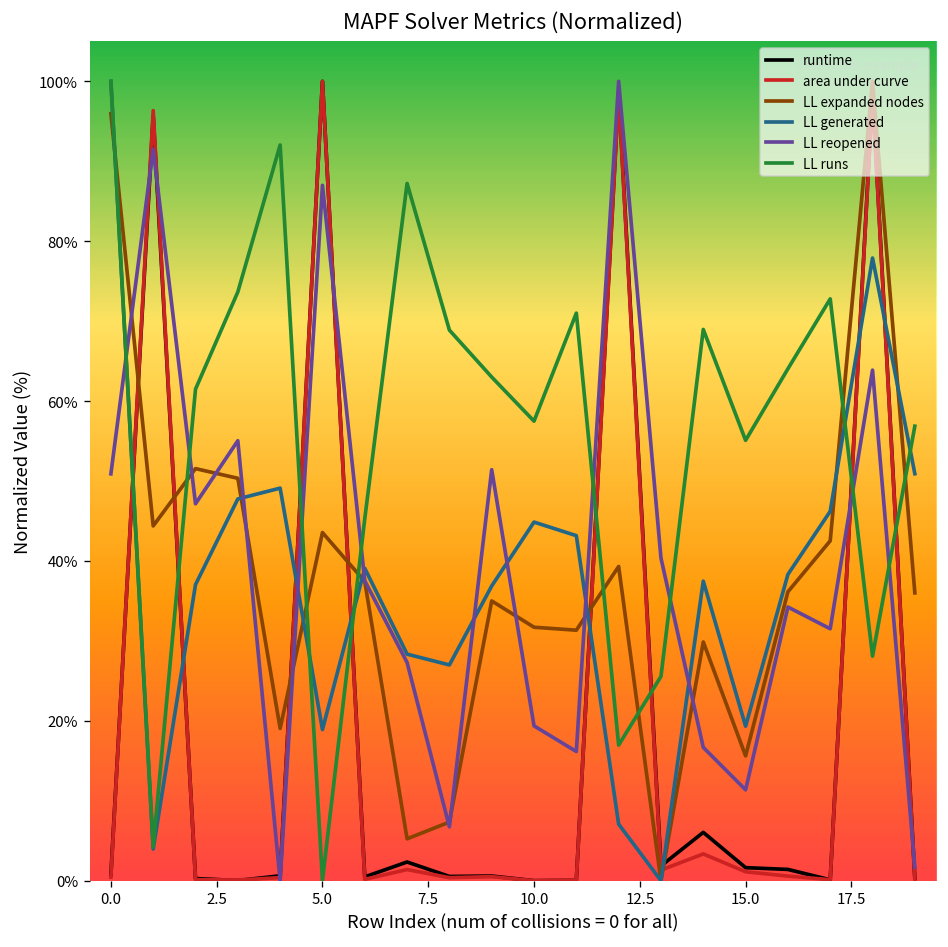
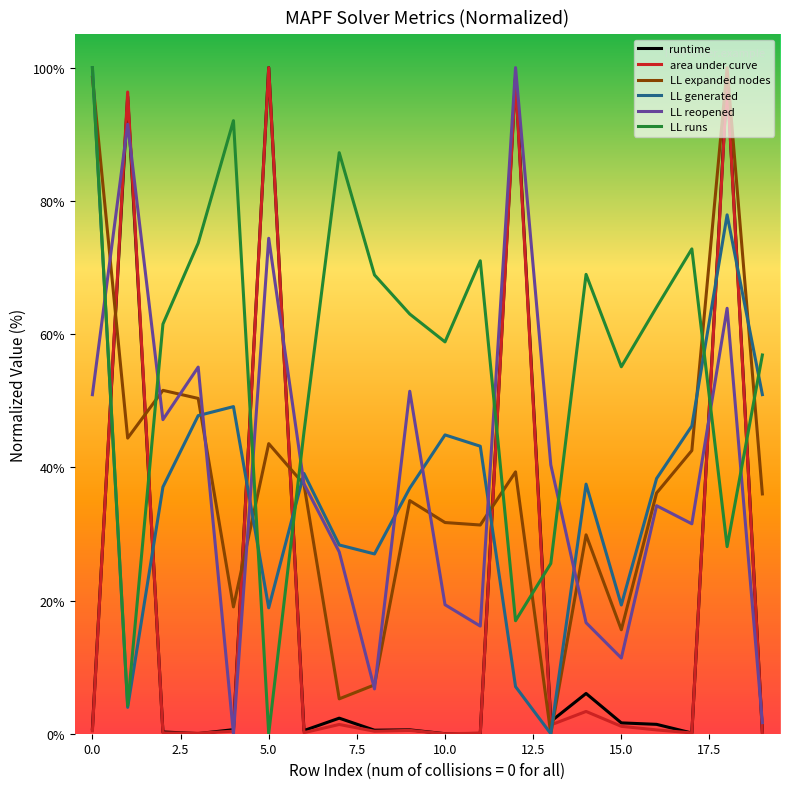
LL expanded nodes, 0.0: 96% -> 99%
LL reopened, 5.0: 87% -> 74%
LL runs, 10.0: 57% -> 59%
